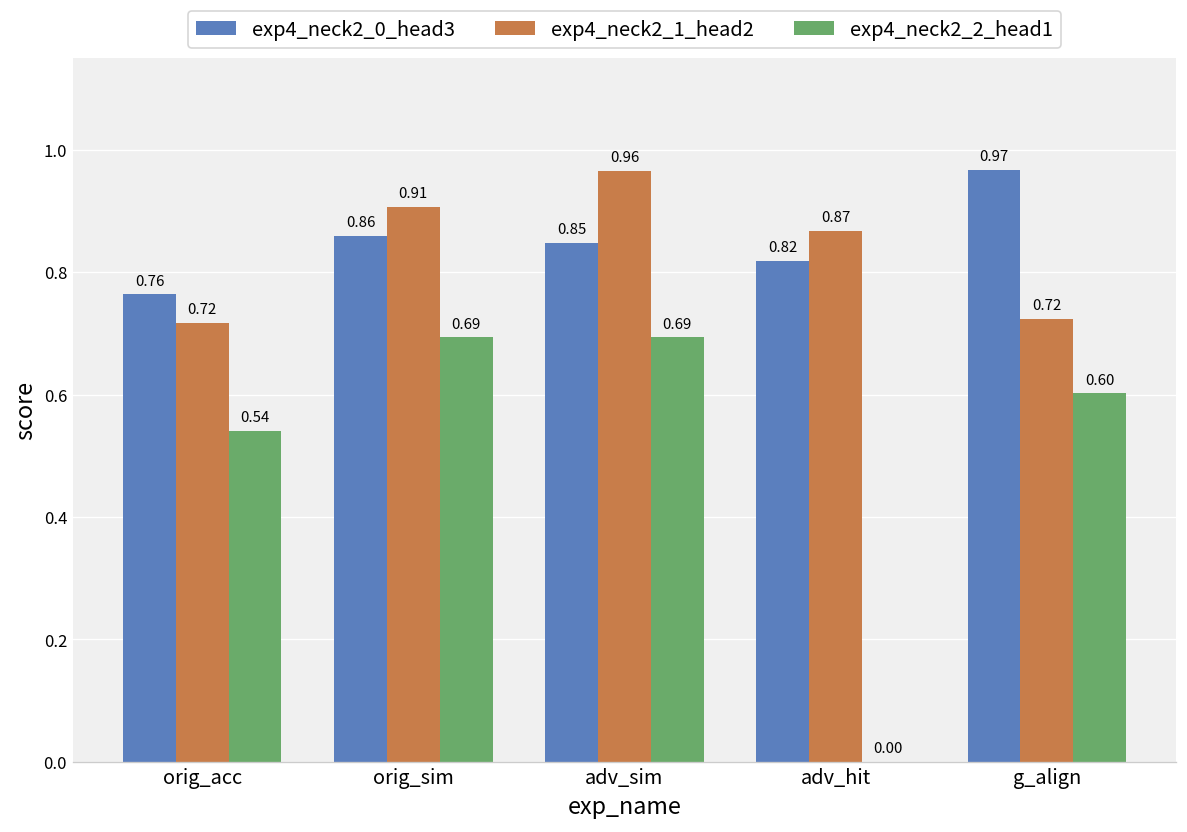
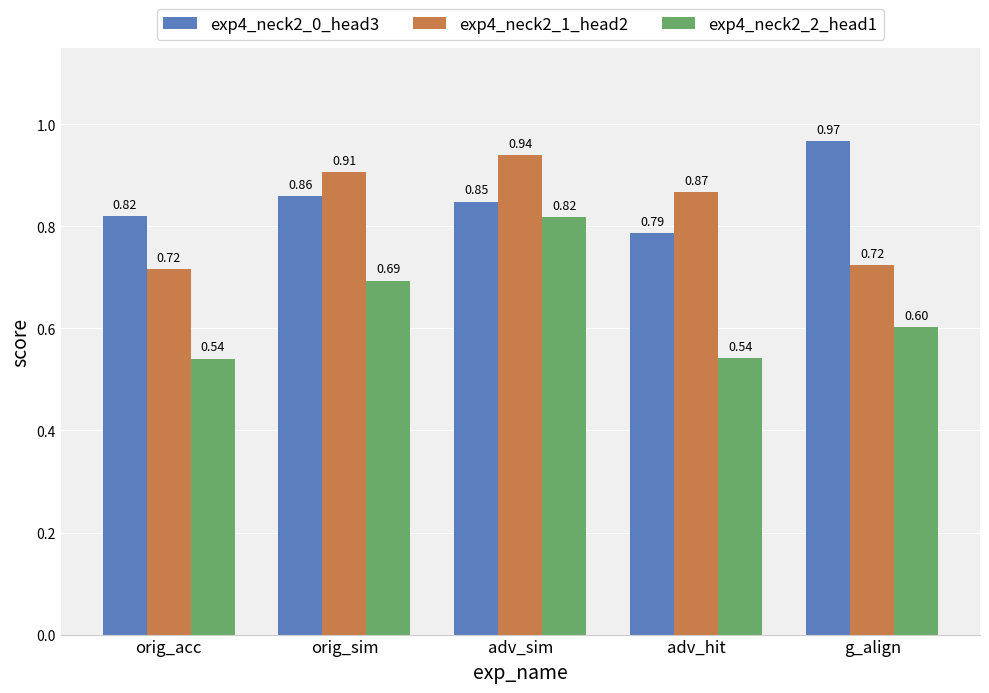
exp4_neck2_0_head3, orig_acc: 0.76 -> 0.82
exp4_neck2_1_head2, adv_sim: 0.96 -> 0.94
exp4_neck2_2_head1, adv_sim: 0.69 -> 0.82
exp4_neck2_0_head3, adv_hit: 0.82 -> 0.79
exp4_neck2_2_head1, adv_hit: 0.00 -> 0.54
